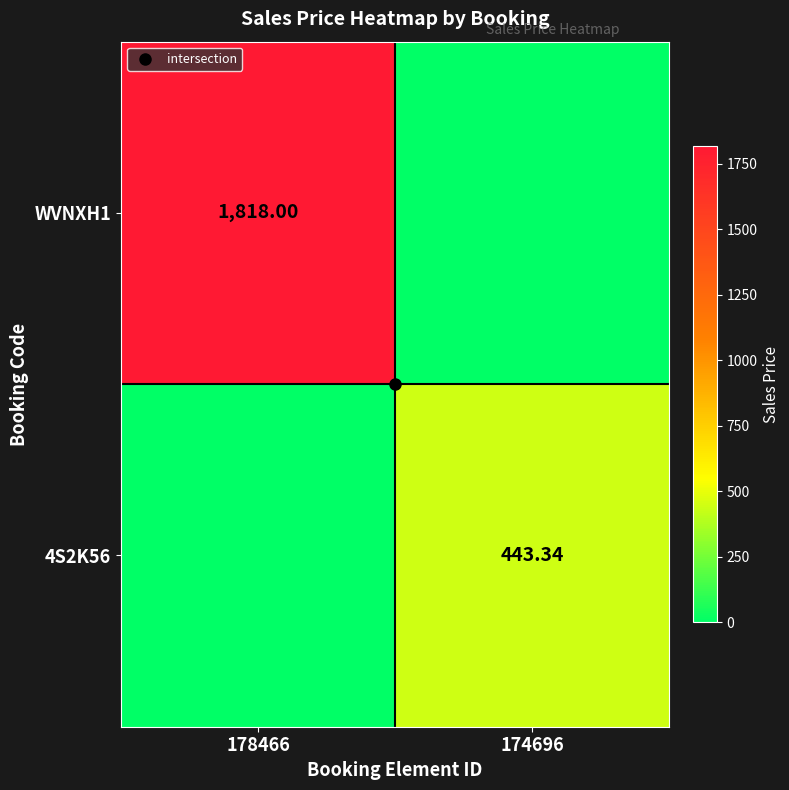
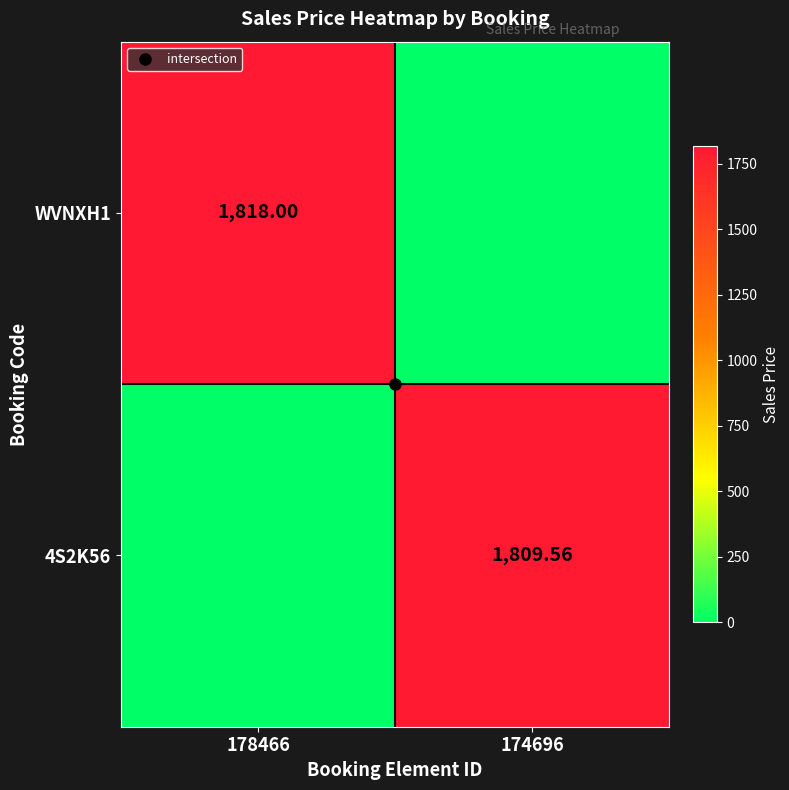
4S2K56, 174696: 443.34 -> 1,809.56
